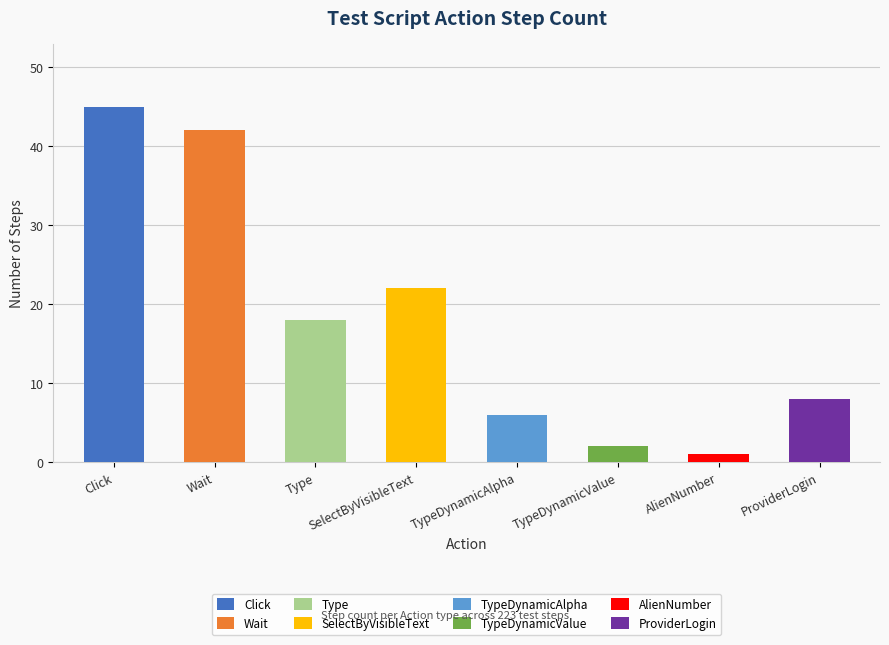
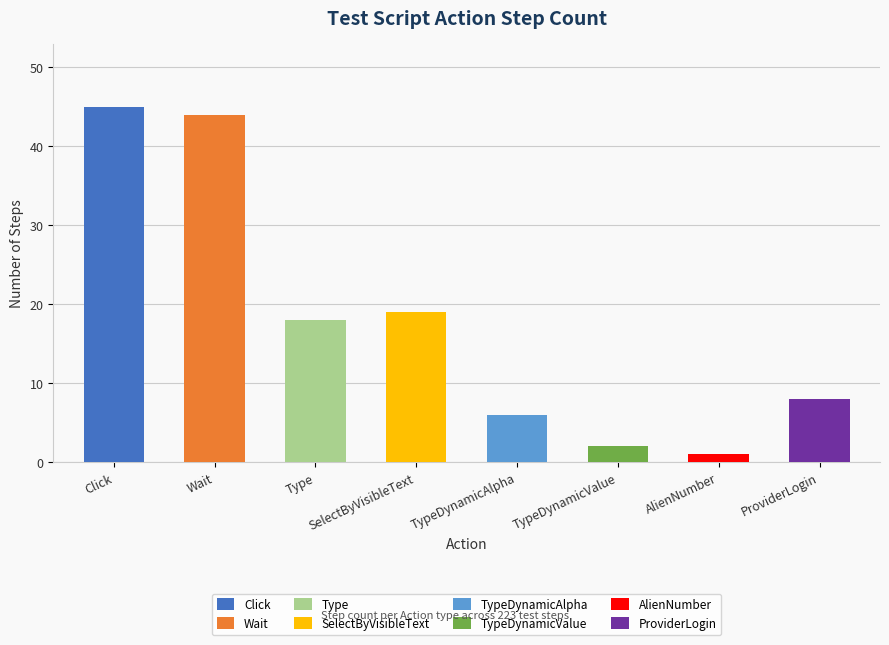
Wait: 42 -> 44
SelectByVisibleText: 22 -> 19
